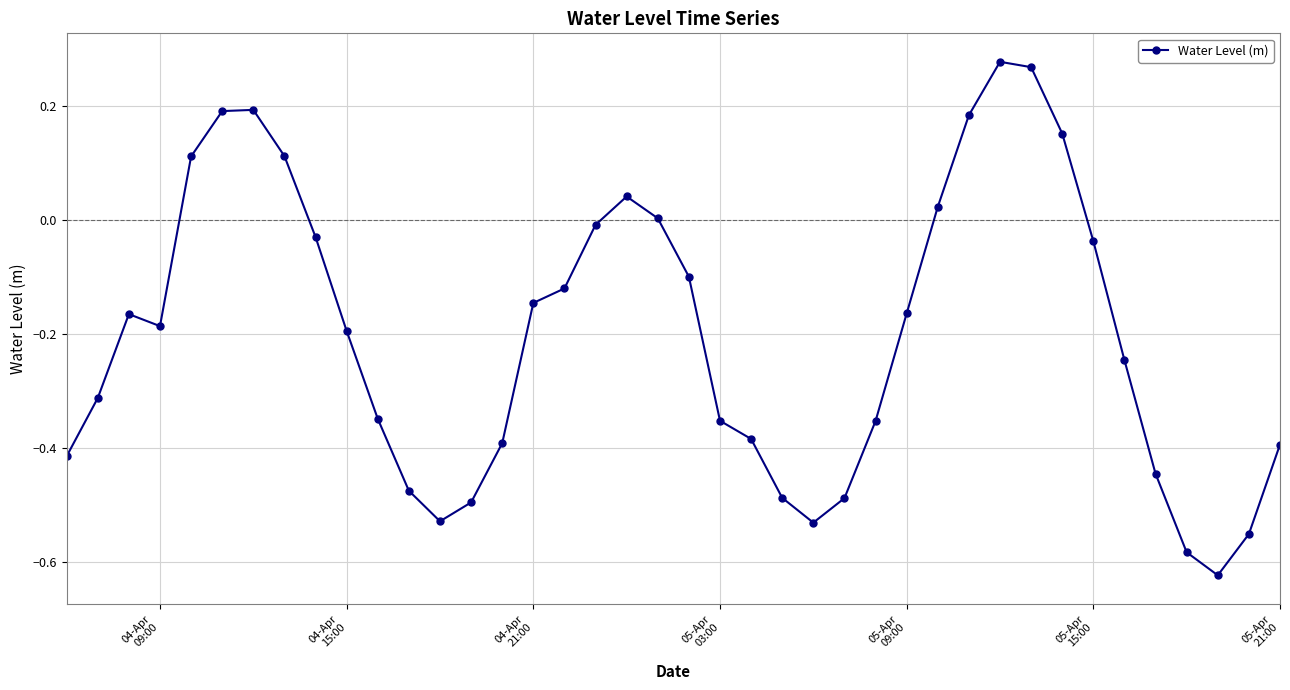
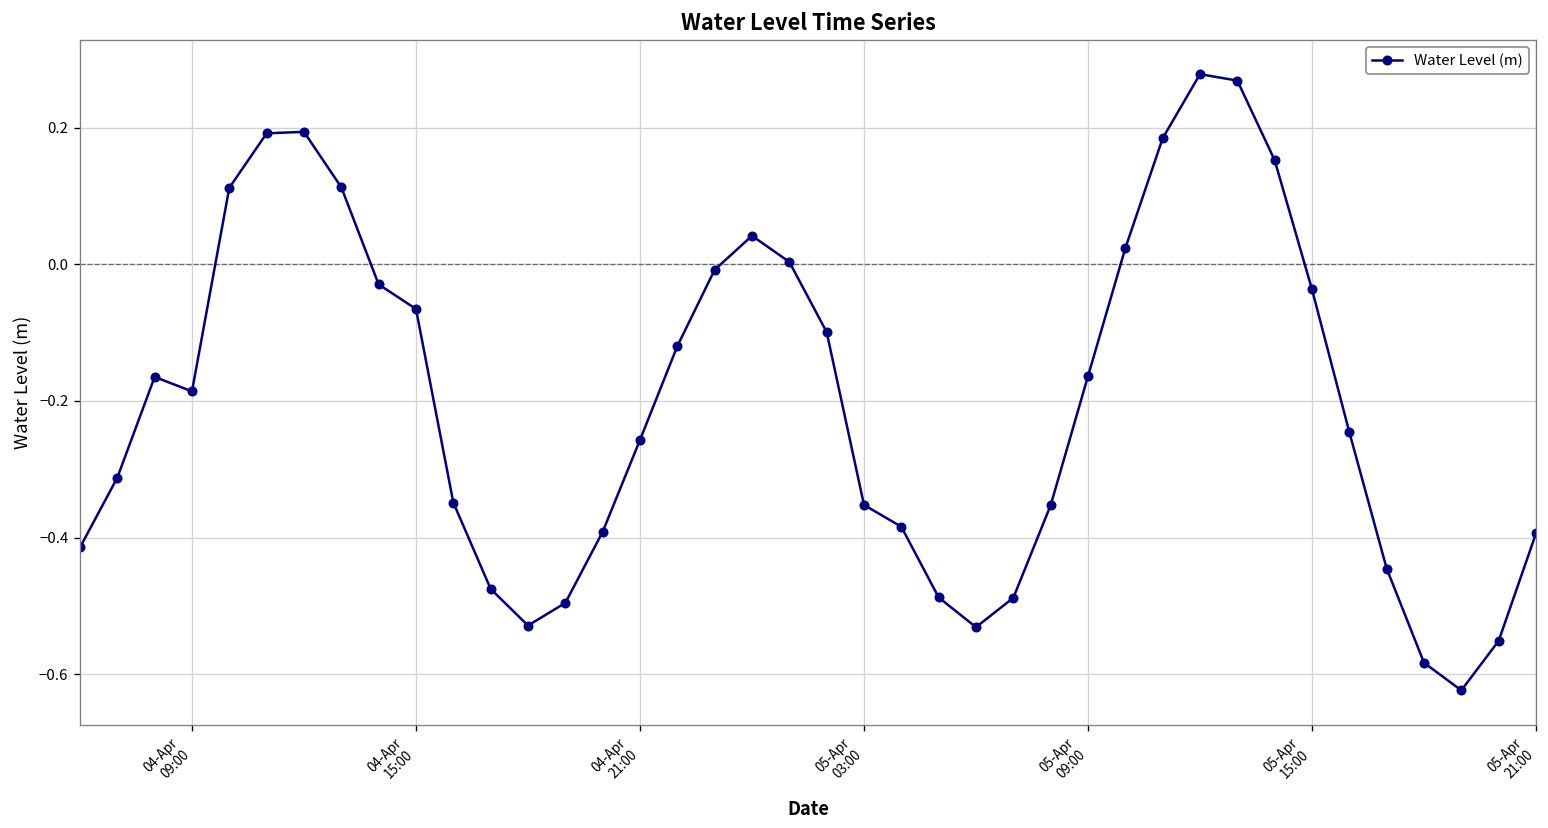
04-Apr 15:00: -0.19 -> -0.07
04-Apr 21:00: -0.15 -> -0.26
